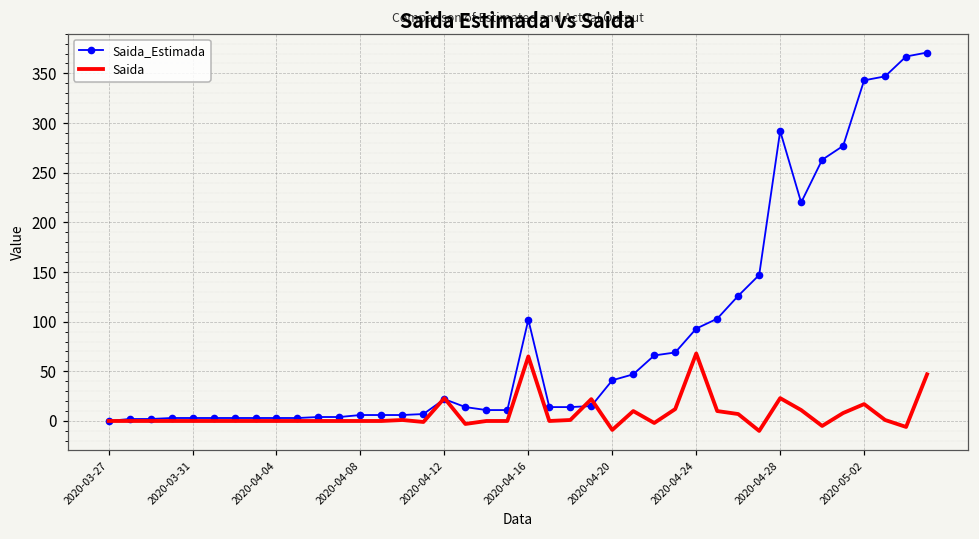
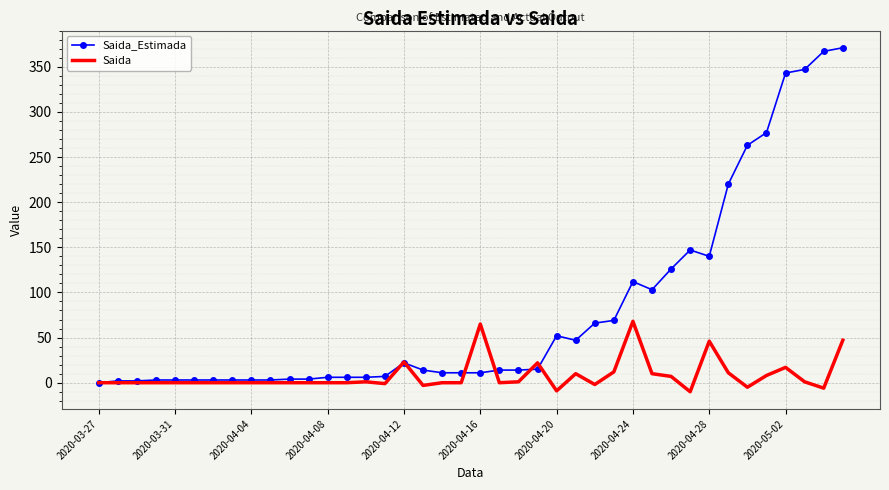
Saida_Estimada, 2020-04-16: 100 -> 10
Saida_Estimada, 2020-04-20: 40 -> 50
Saida_Estimada, 2020-04-24: 90 -> 110
Saida_Estimada, 2020-04-28: 290 -> 140
Saida, 2020-04-28: 20 -> 50
